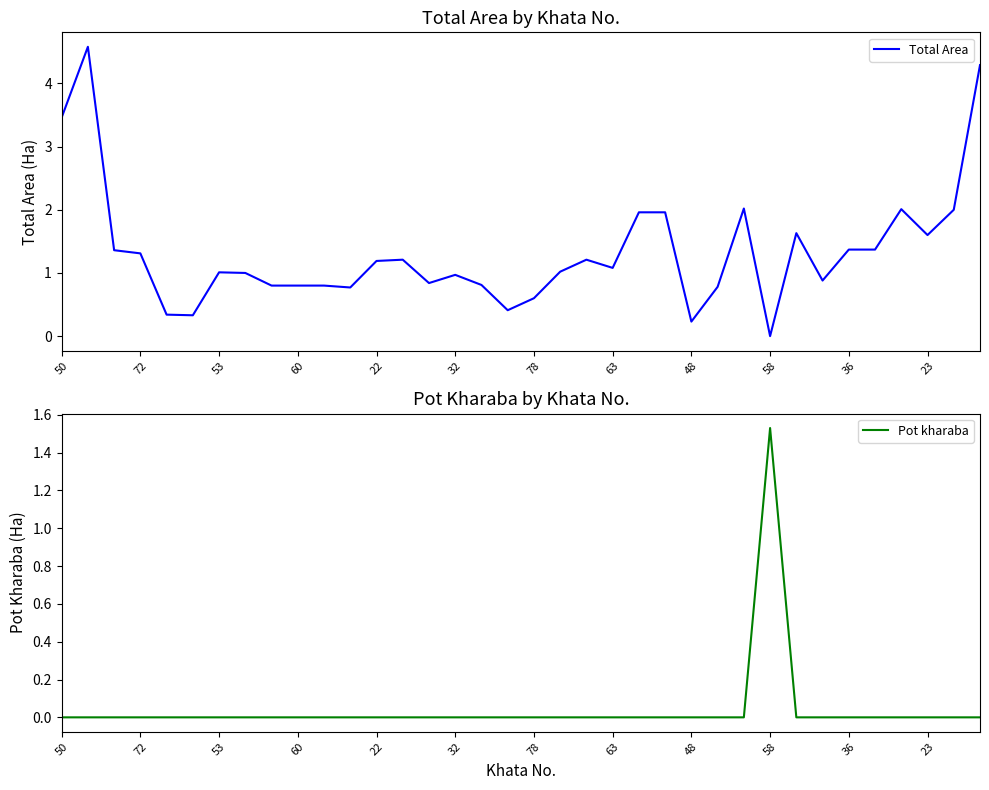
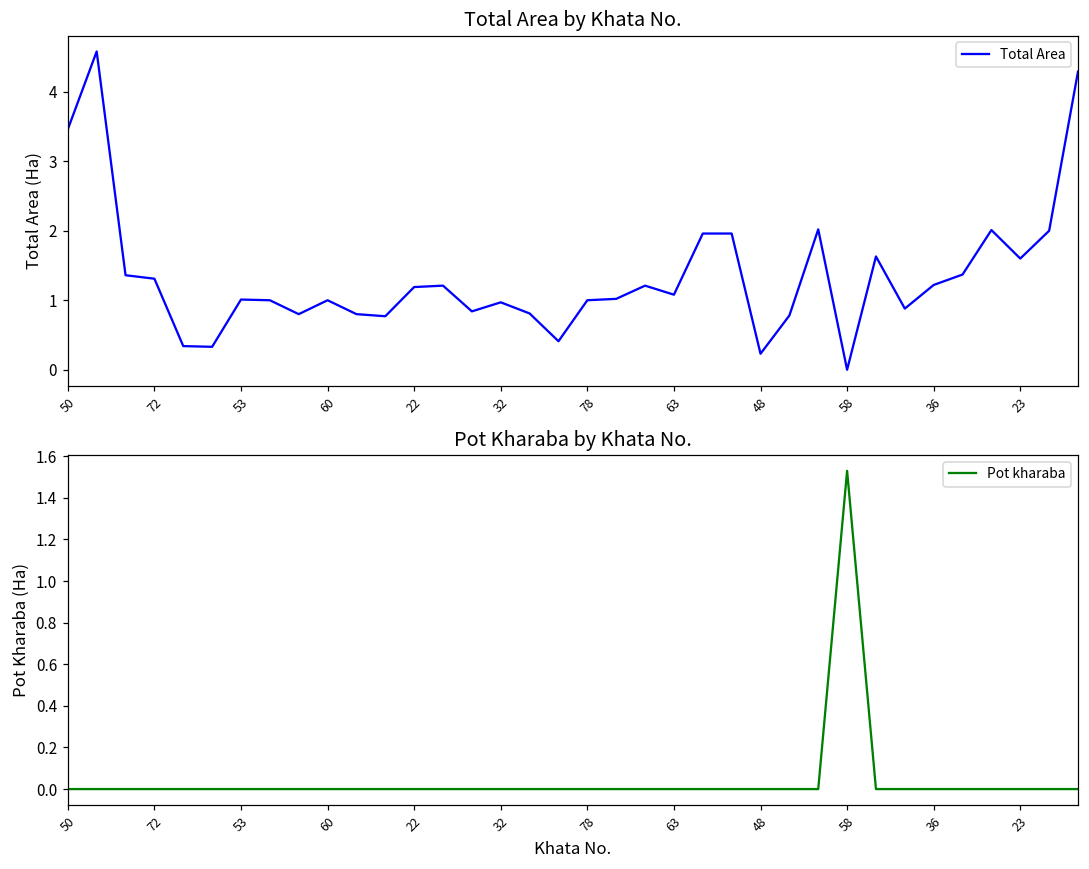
Total Area by Khata No., 60: 0.8 -> 1.0
Total Area by Khata No., 78: 0.6 -> 1.0
Total Area by Khata No., 36: 1.4 -> 1.2
